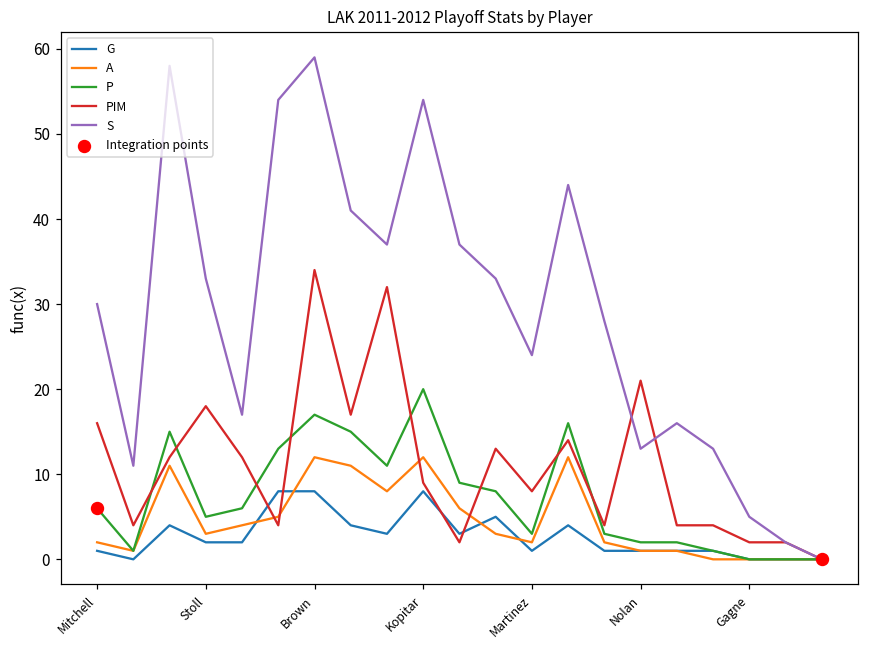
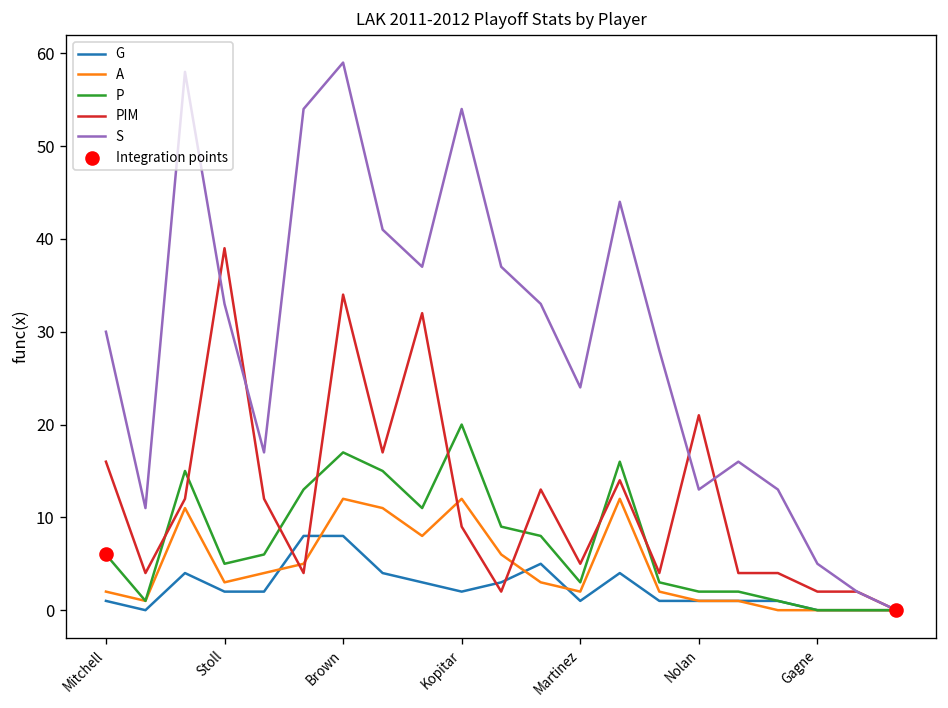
PIM, Stoll: 18 -> 39
G, Kopitar: 8 -> 2
PIM, Martinez: 8 -> 5
